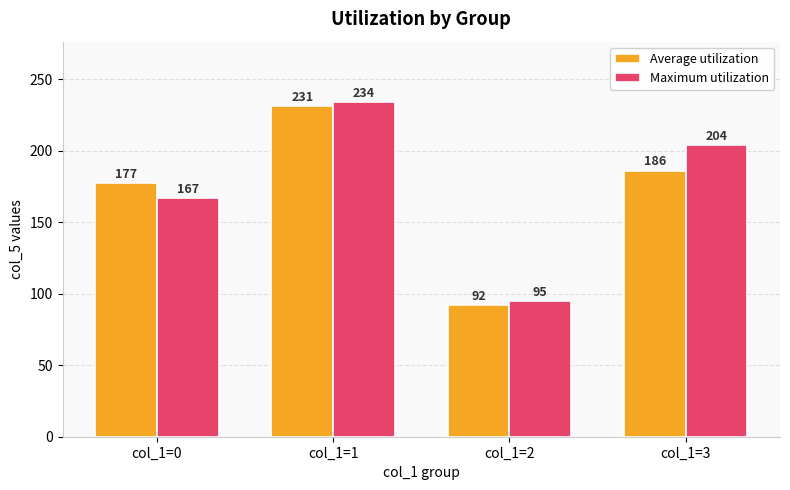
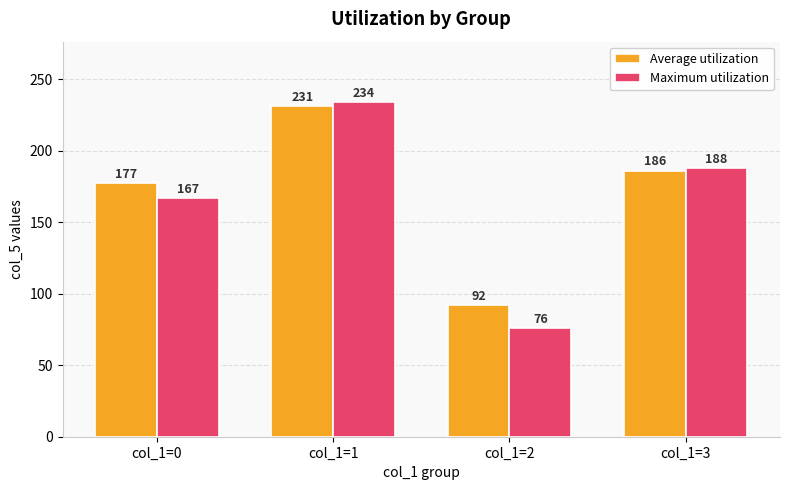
Maximum utilization, col_1=2: 95 -> 76
Maximum utilization, col_1=3: 204 -> 188
